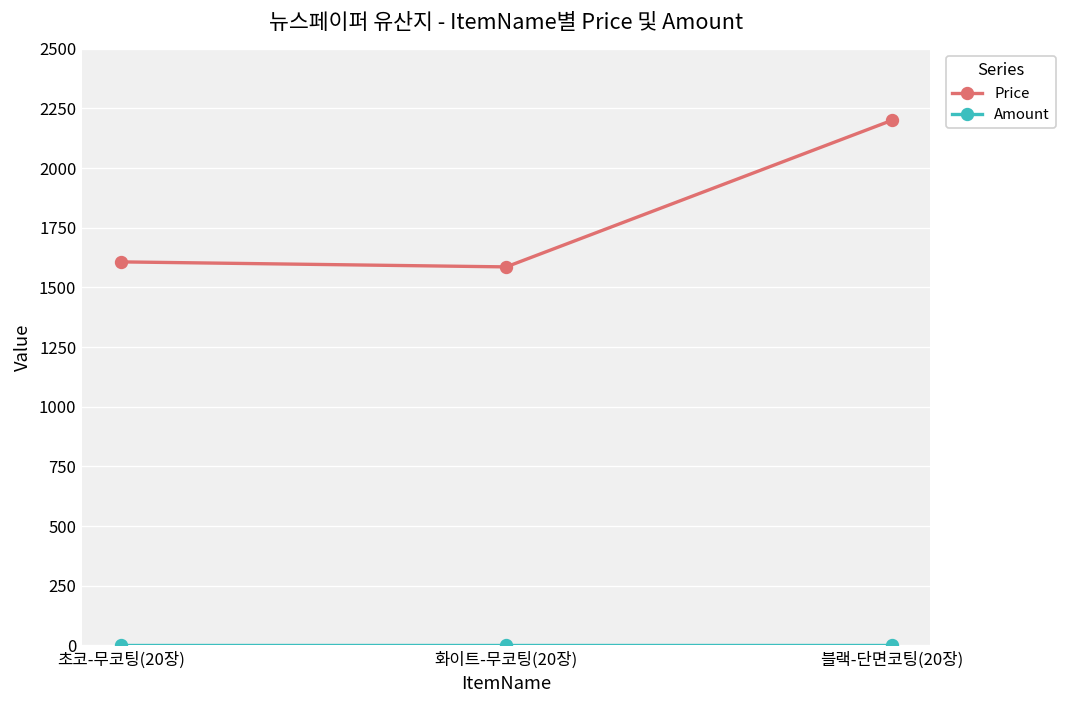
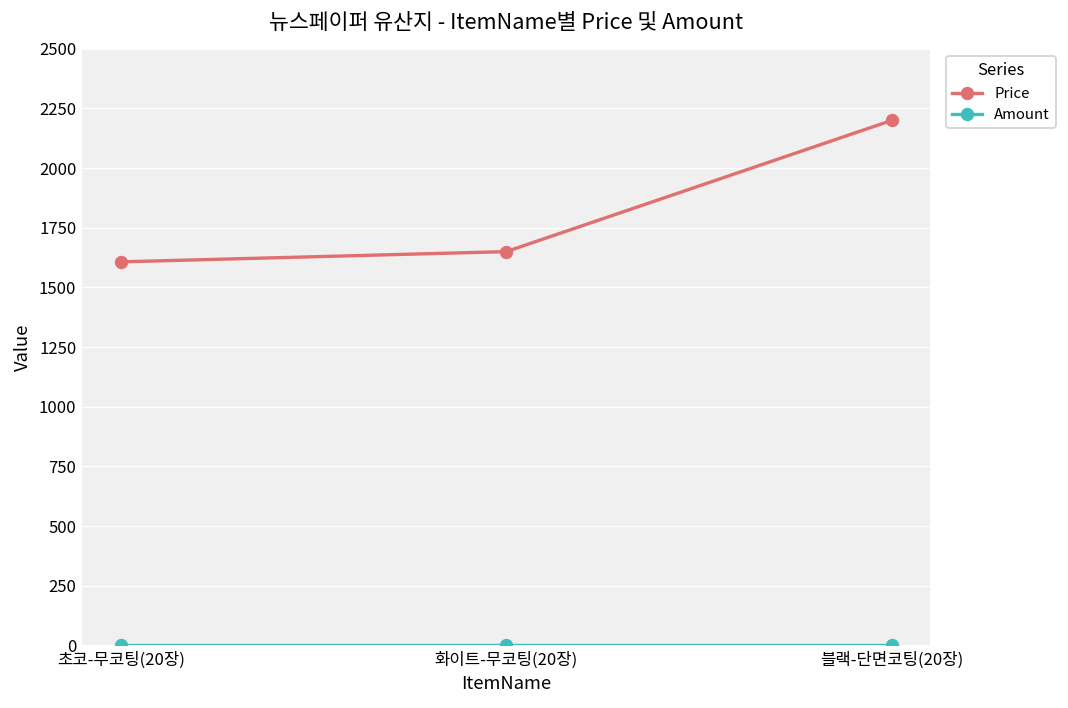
Price, 화이트-무코팅(20장): 1590 -> 1650
